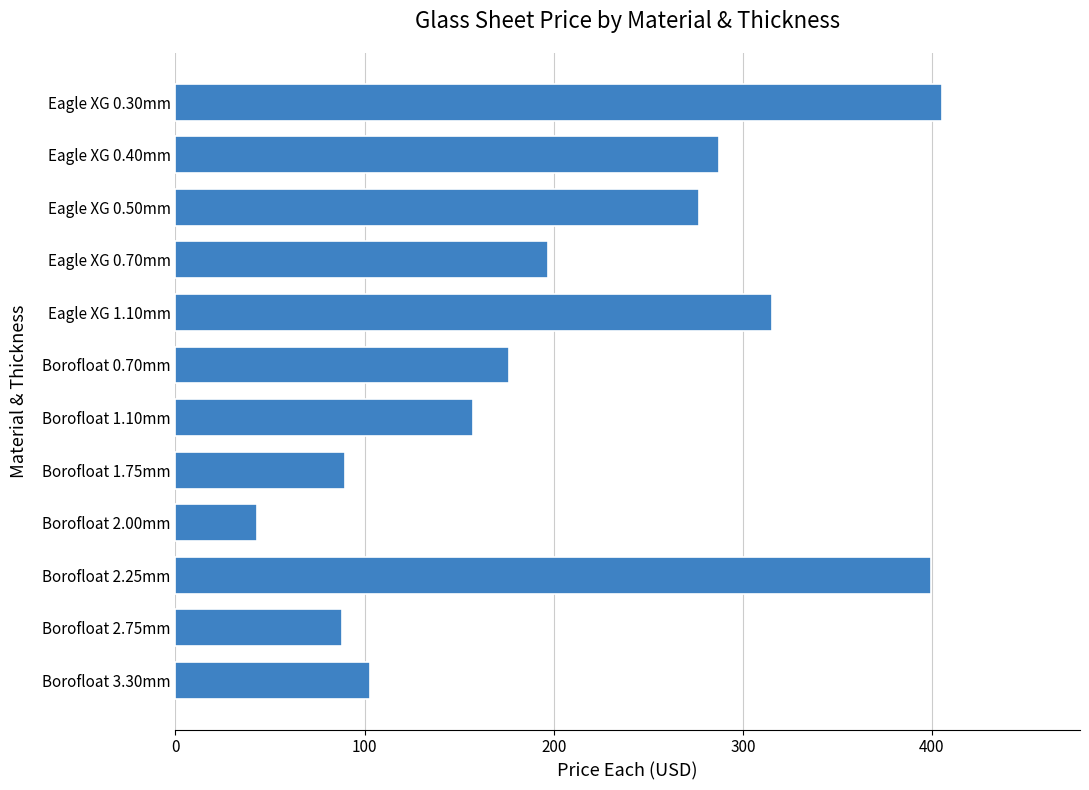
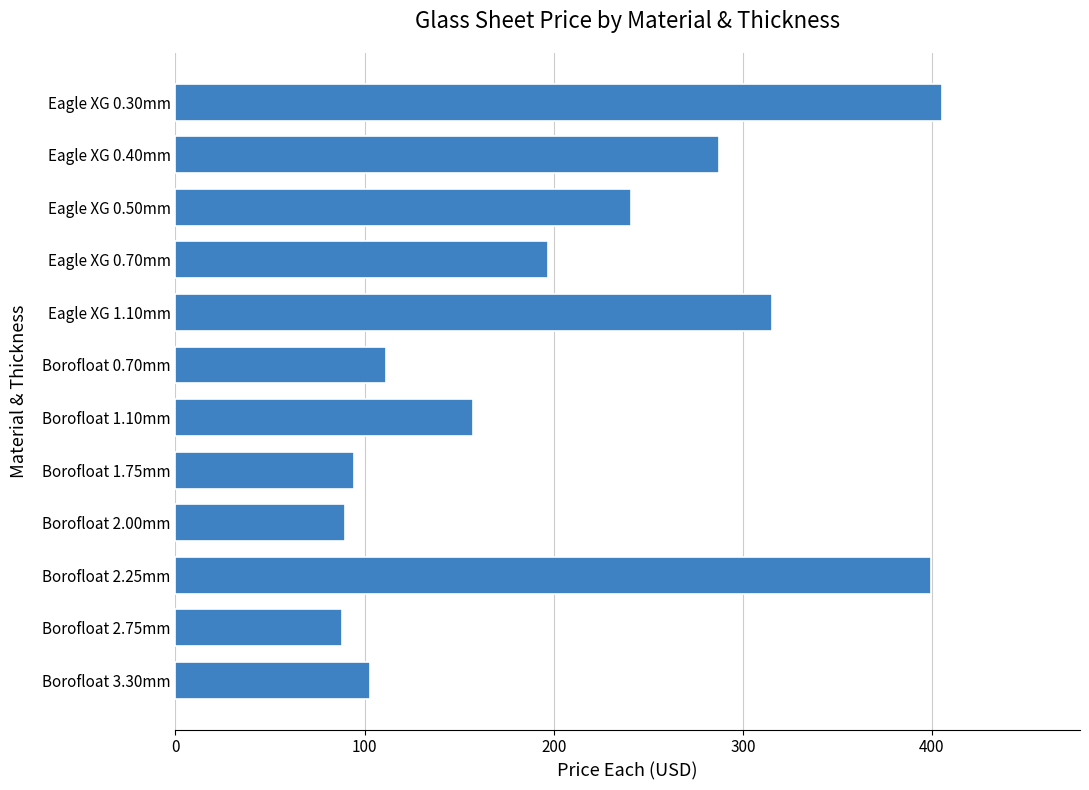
Eagle XG 0.50mm: 277 -> 241
Borofloat 0.70mm: 177 -> 111
Borofloat 1.75mm: 90 -> 94
Borofloat 2.00mm: 43 -> 90
